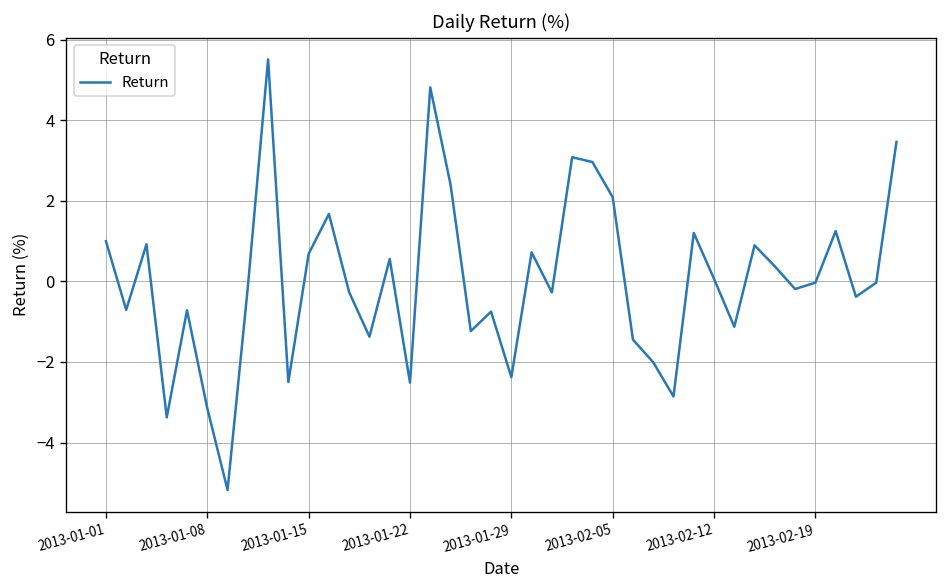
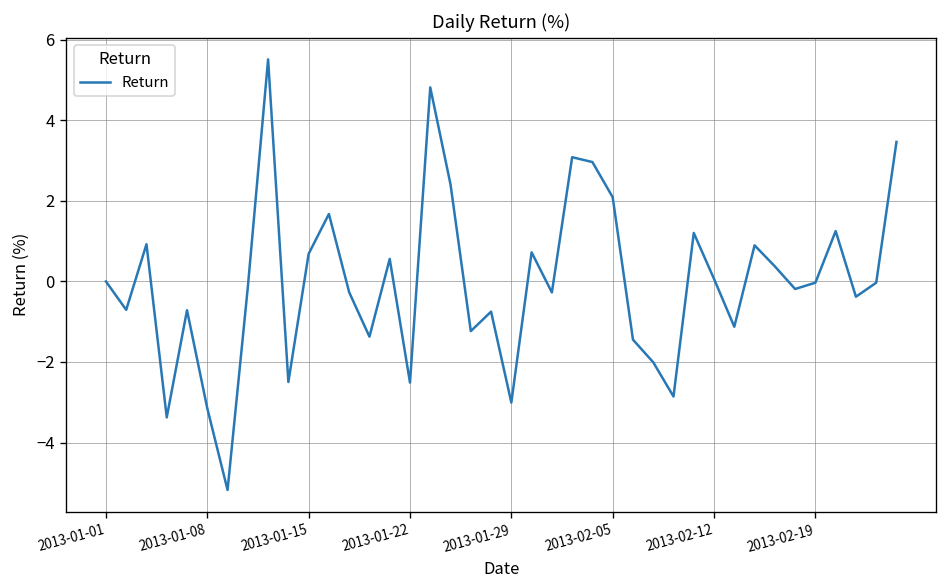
2013-01-01: 1 -> 0
2013-01-29: -2.4 -> -3.0
